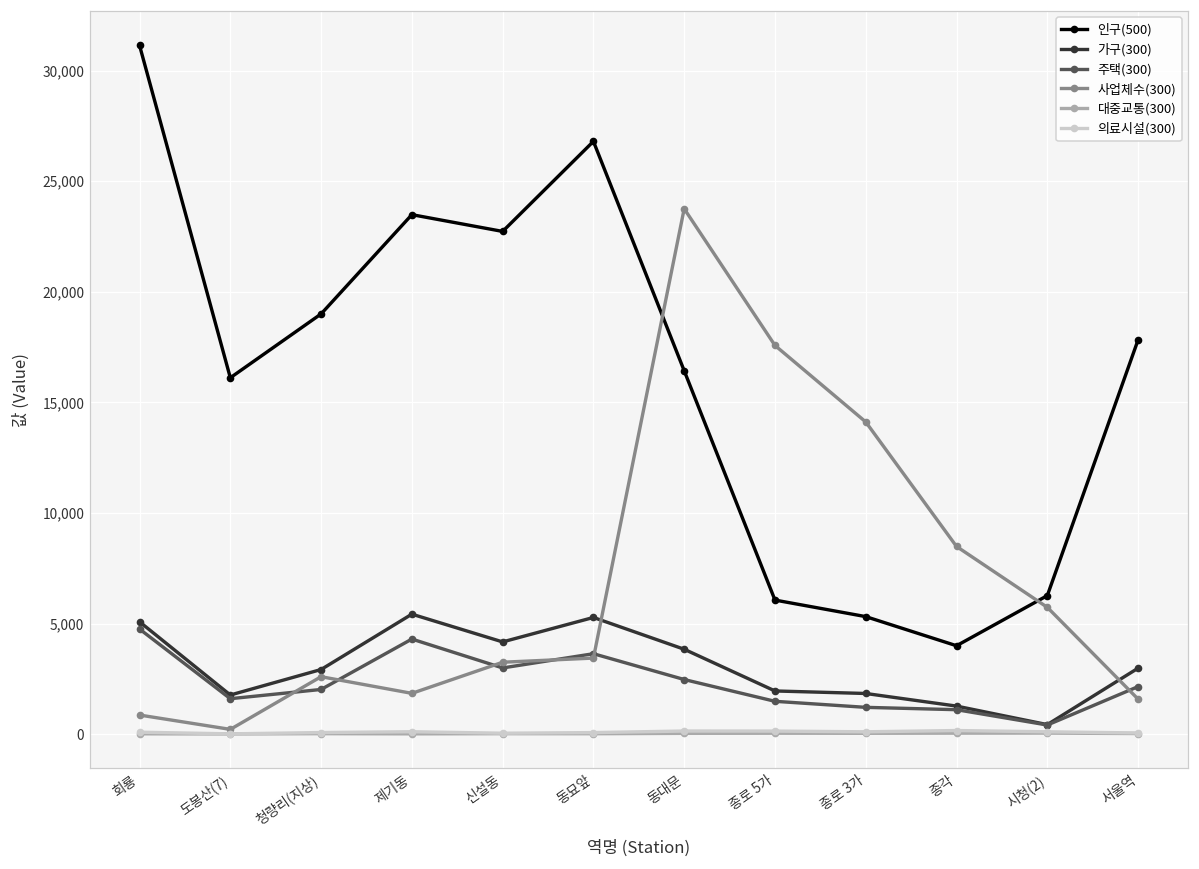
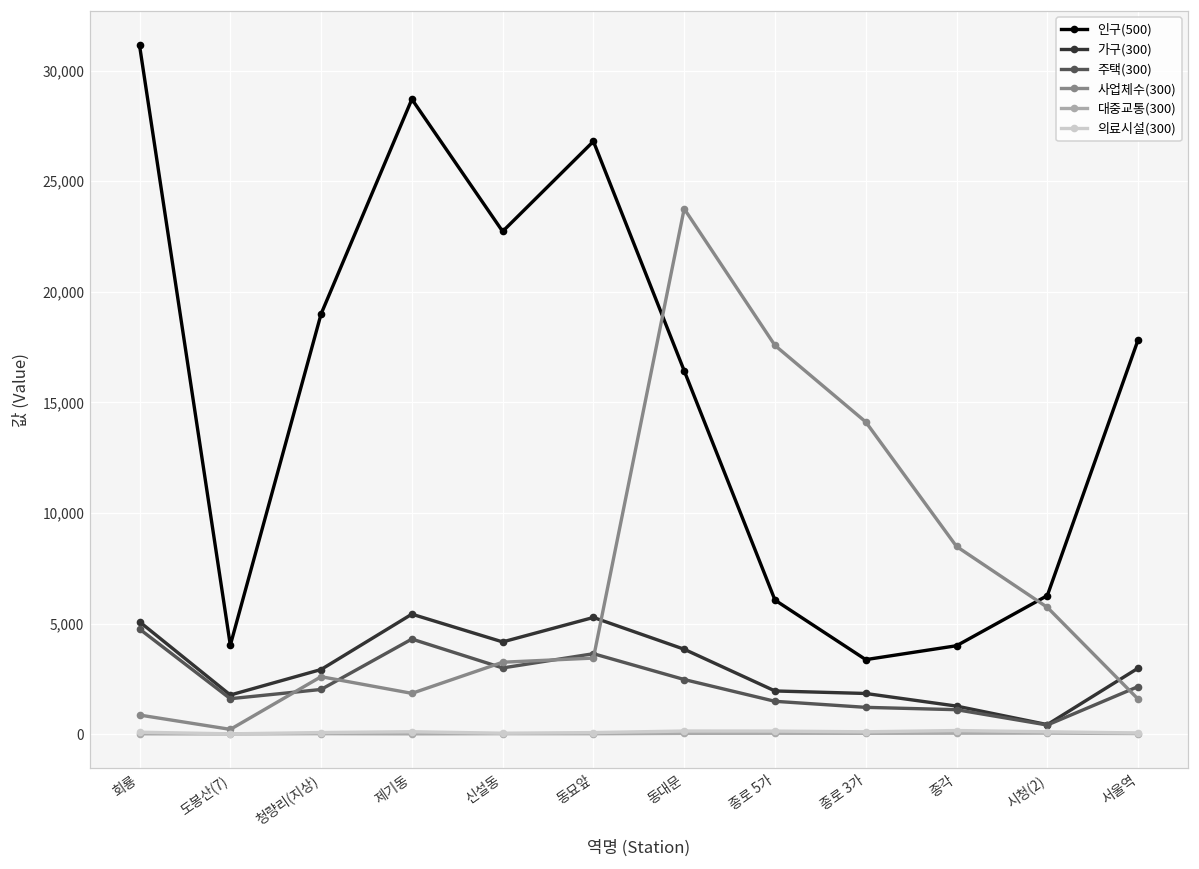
인구(500), 도봉산(7): 16,100 -> 4,000
인구(500), 제기동: 23,500 -> 28,700
인구(500), 종로 3가: 5,300 -> 3,400
